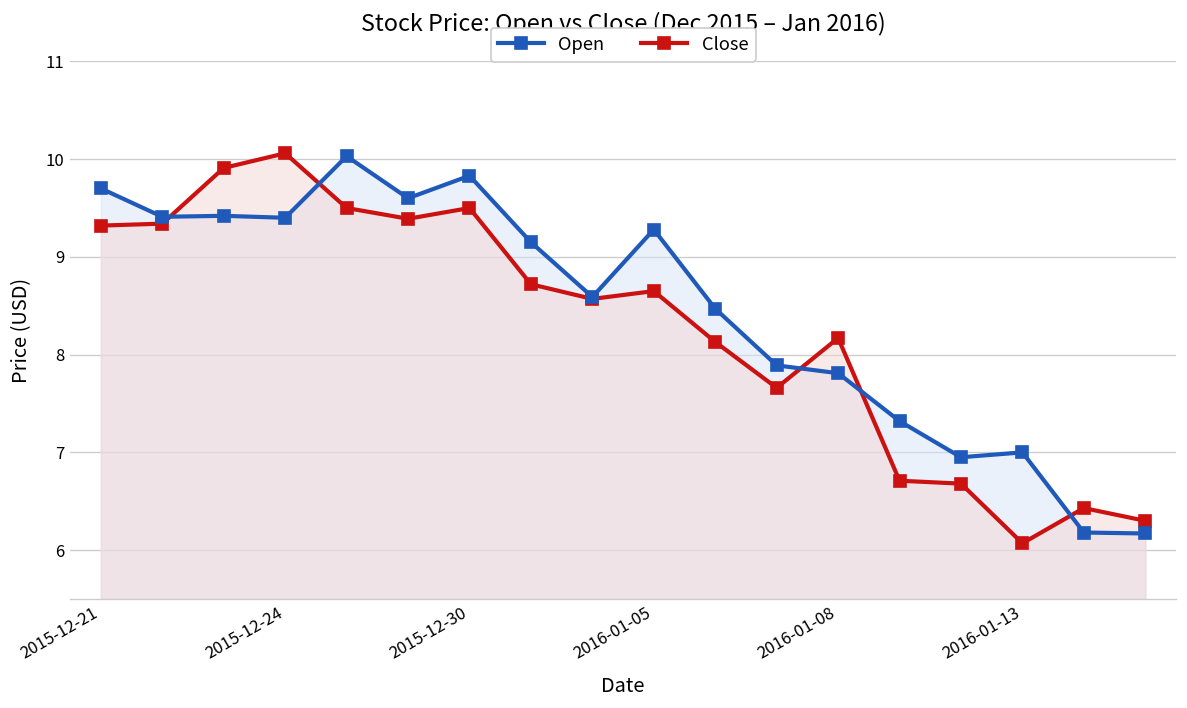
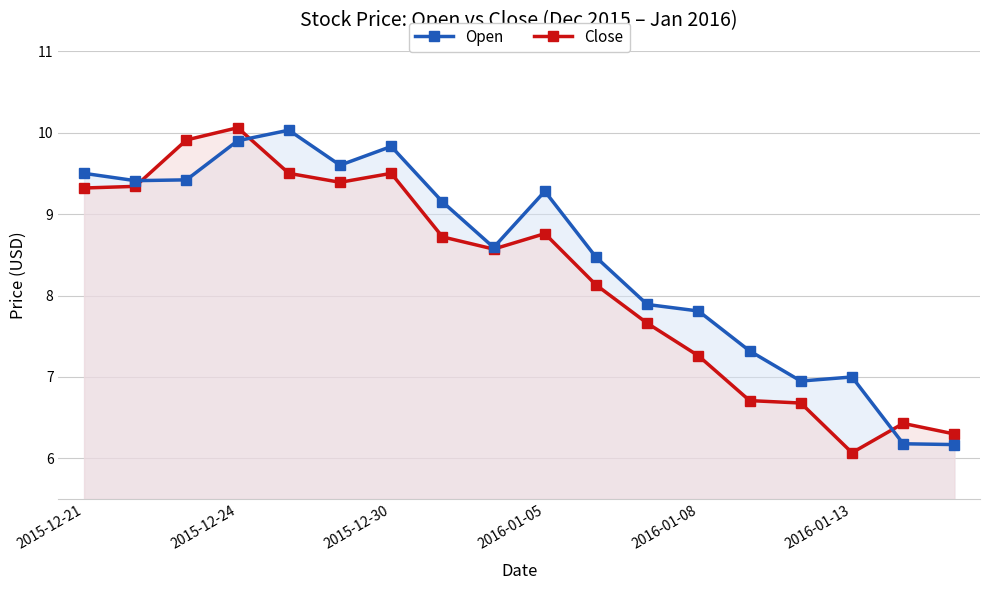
Open, 2015-12-21: 9.7 -> 9.5
Open, 2015-12-24: 9.4 -> 9.9
Close, 2016-01-05: 8.7 -> 8.8
Close, 2016-01-08: 8.2 -> 7.3
